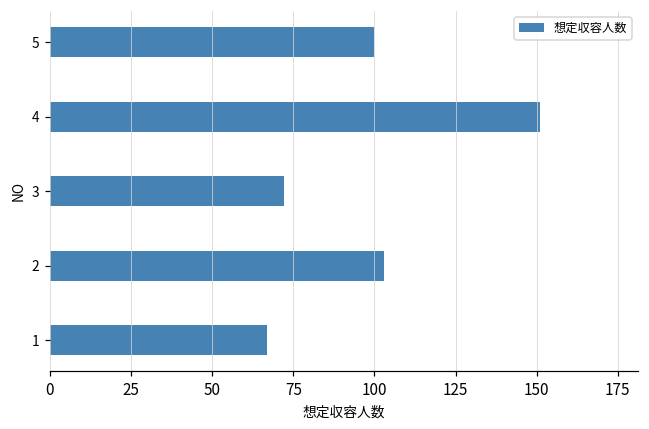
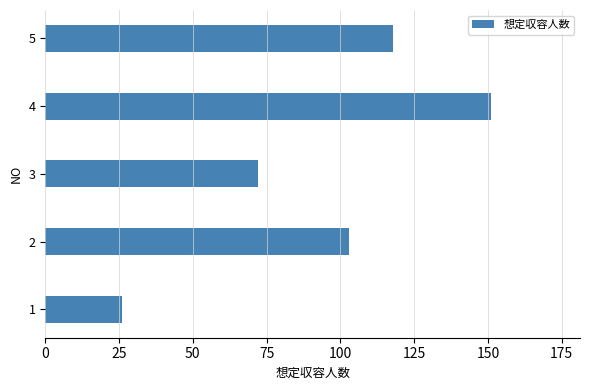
5: 100 -> 118
1: 67 -> 26
